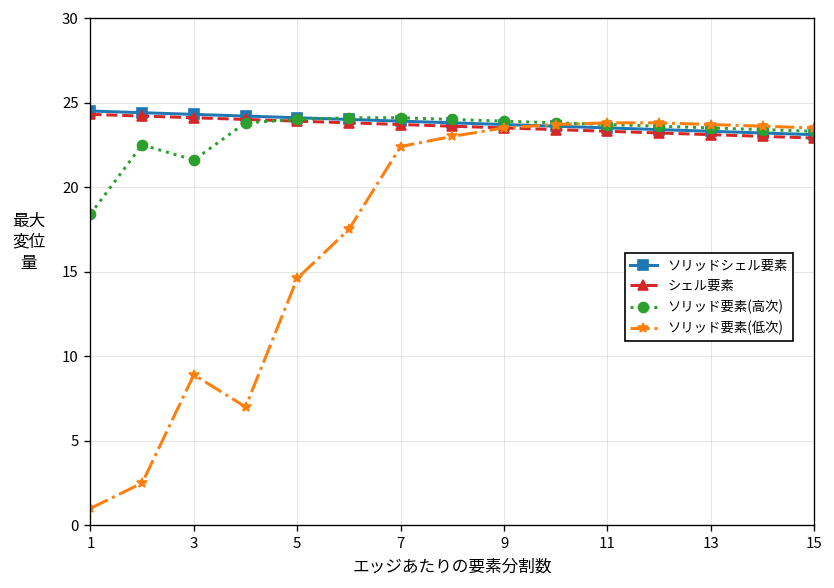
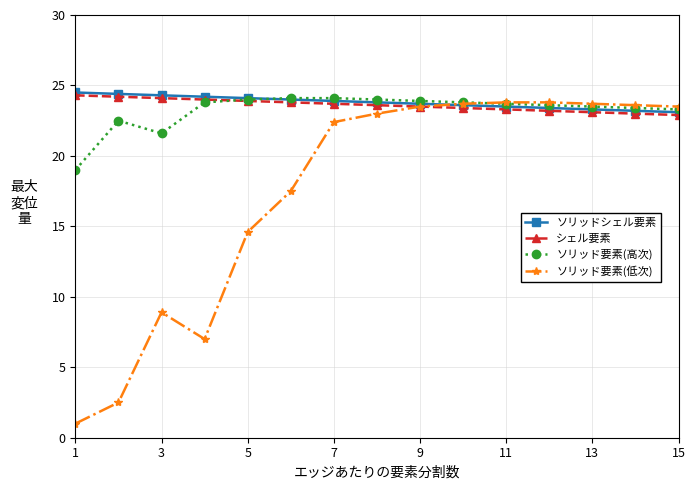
ソリッド要素(高次), 1: 18.4 -> 19.0
